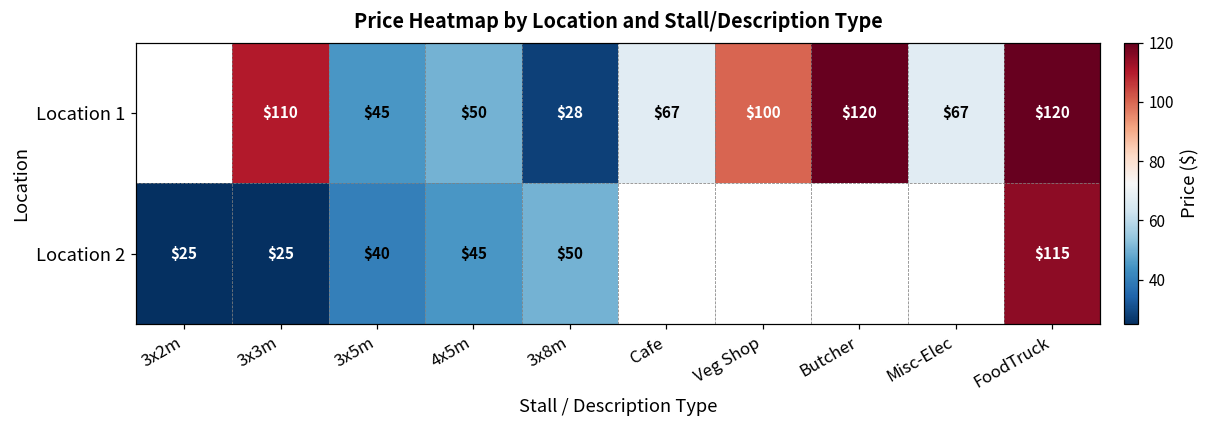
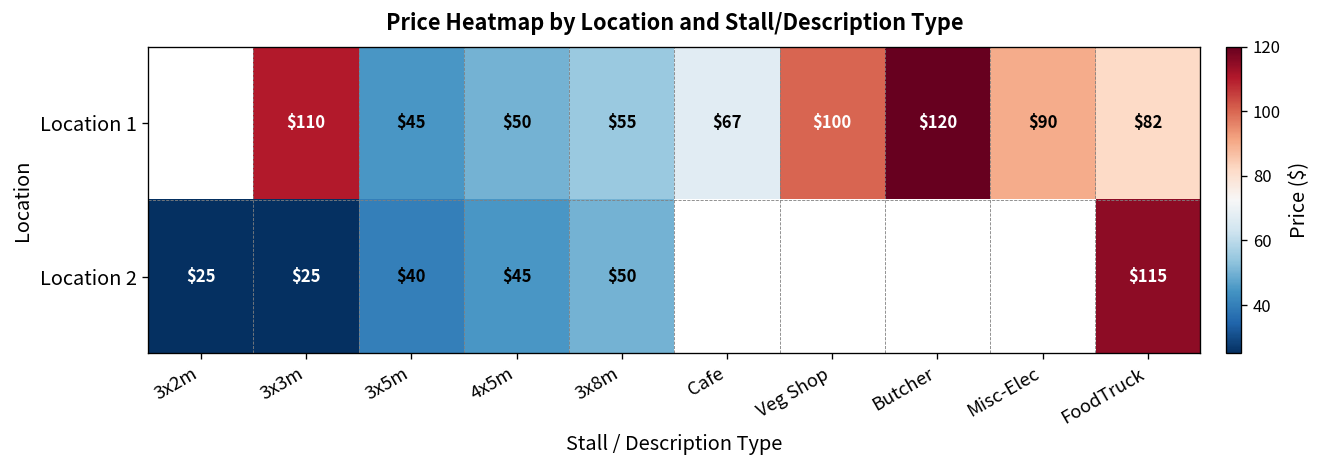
Location 1, 3x8m: $28 -> $55
Location 1, Misc-Elec: $67 -> $90
Location 1, FoodTruck: $120 -> $82
